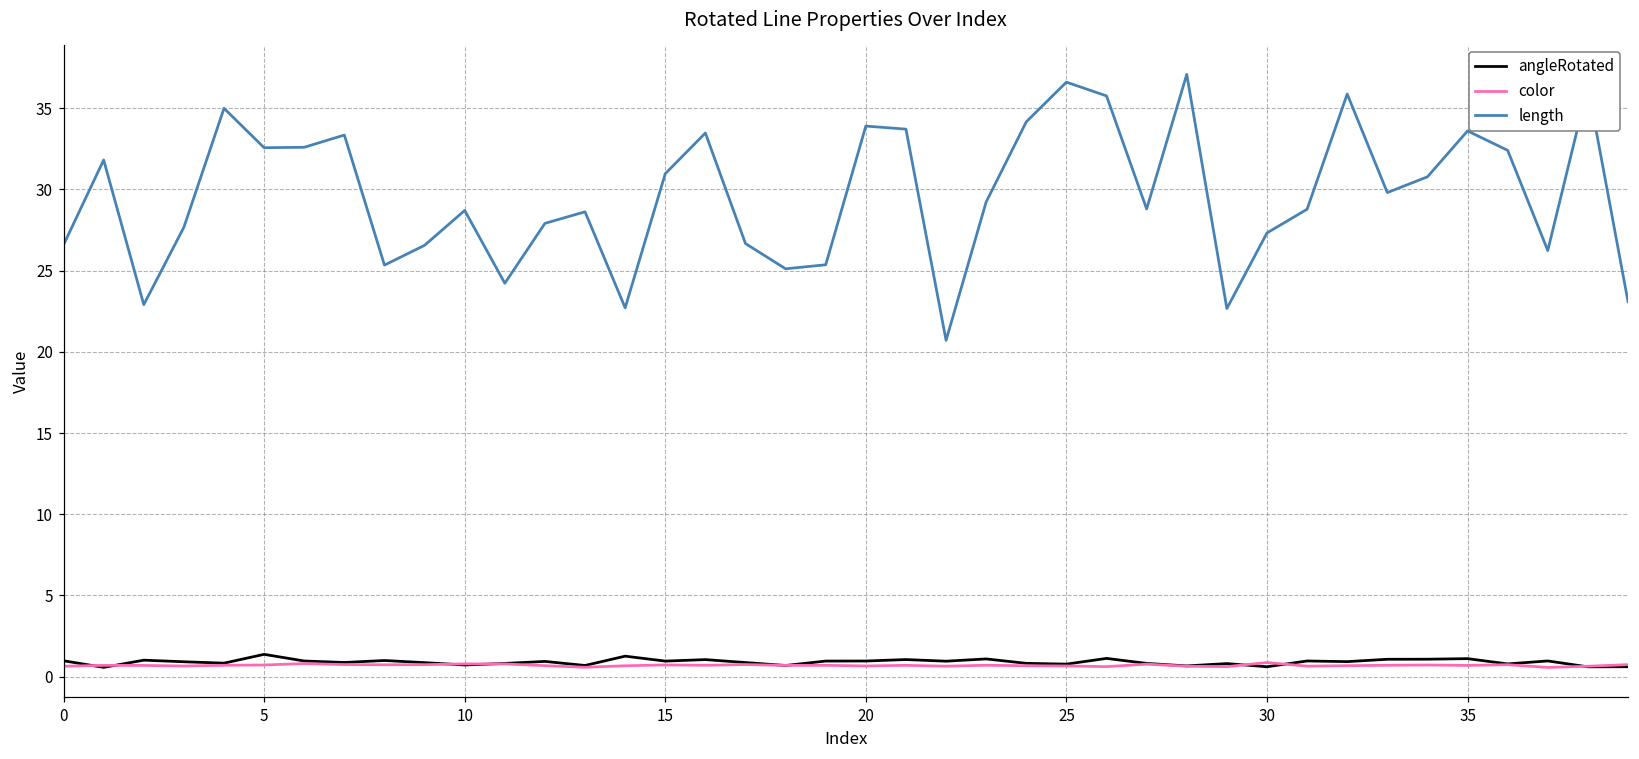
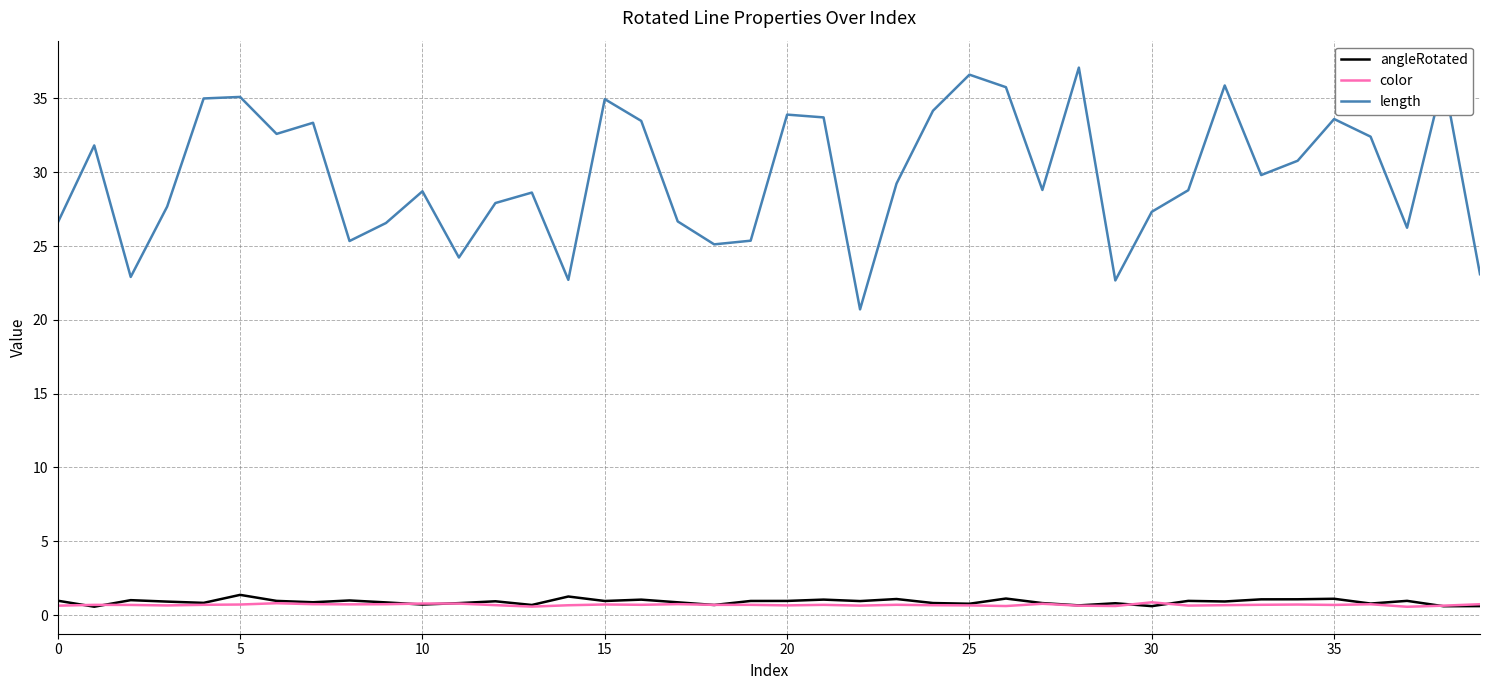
length, 5: 32.6 -> 35.1
length, 15: 31.0 -> 34.9
